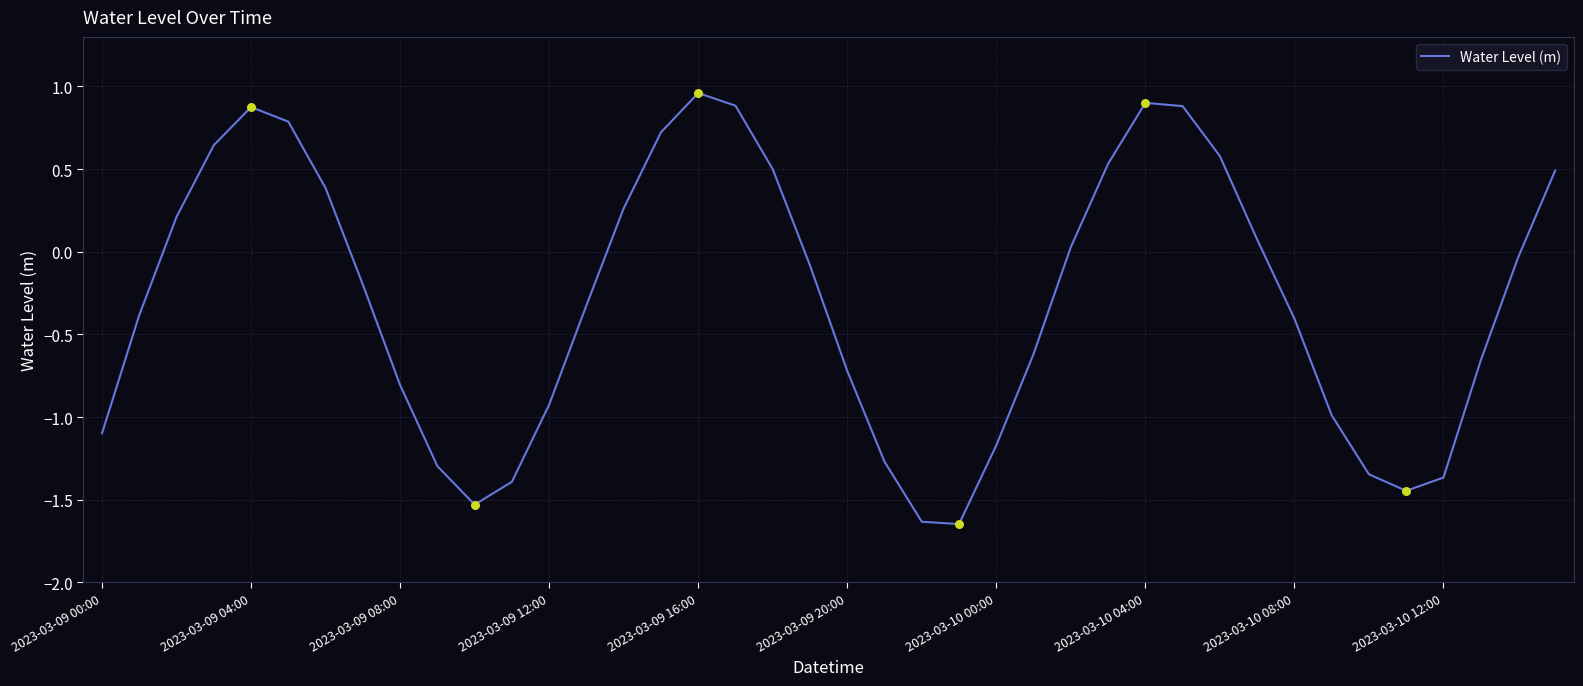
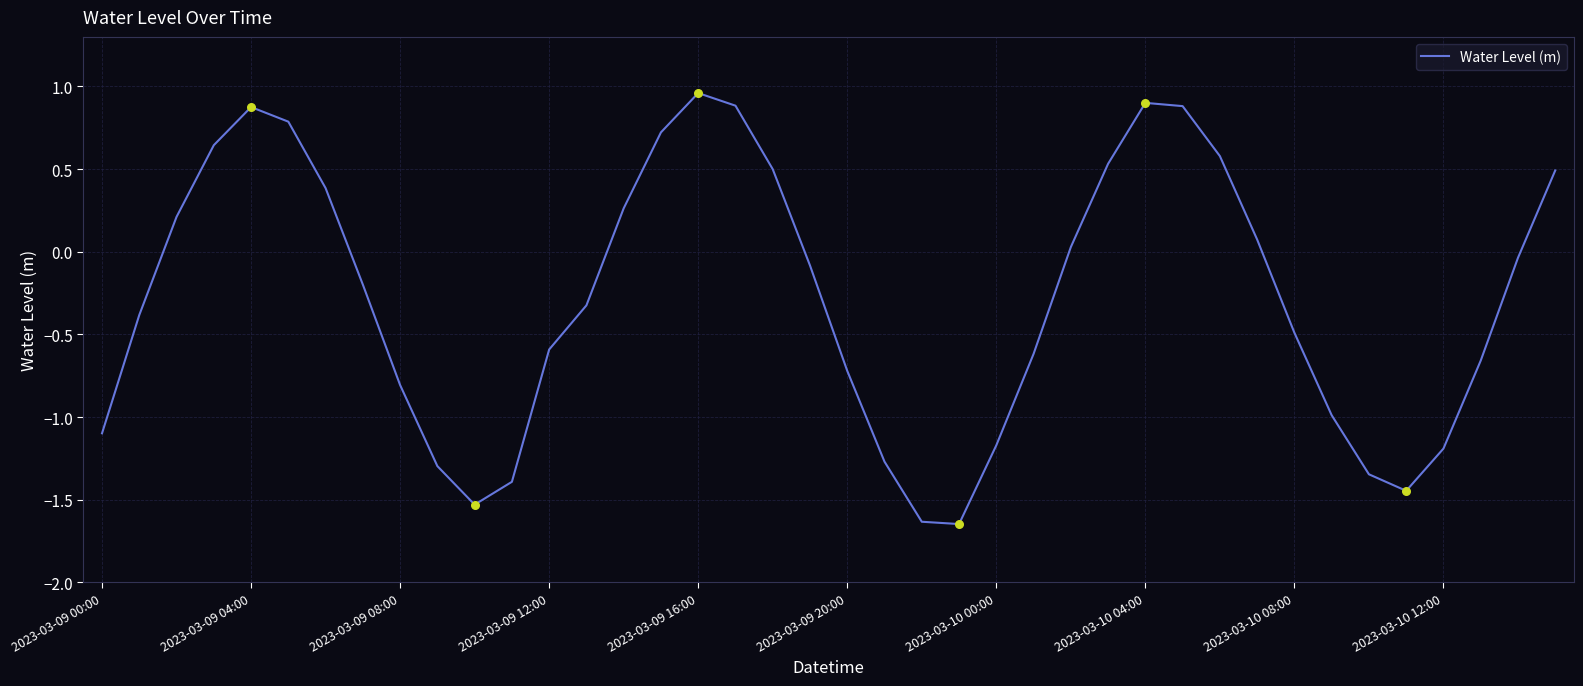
Water Level (m), 2023-03-09 12:00: -0.92 -> -0.59
Water Level (m), 2023-03-10 08:00: -0.40 -> -0.49
Water Level (m), 2023-03-10 12:00: -1.37 -> -1.19
